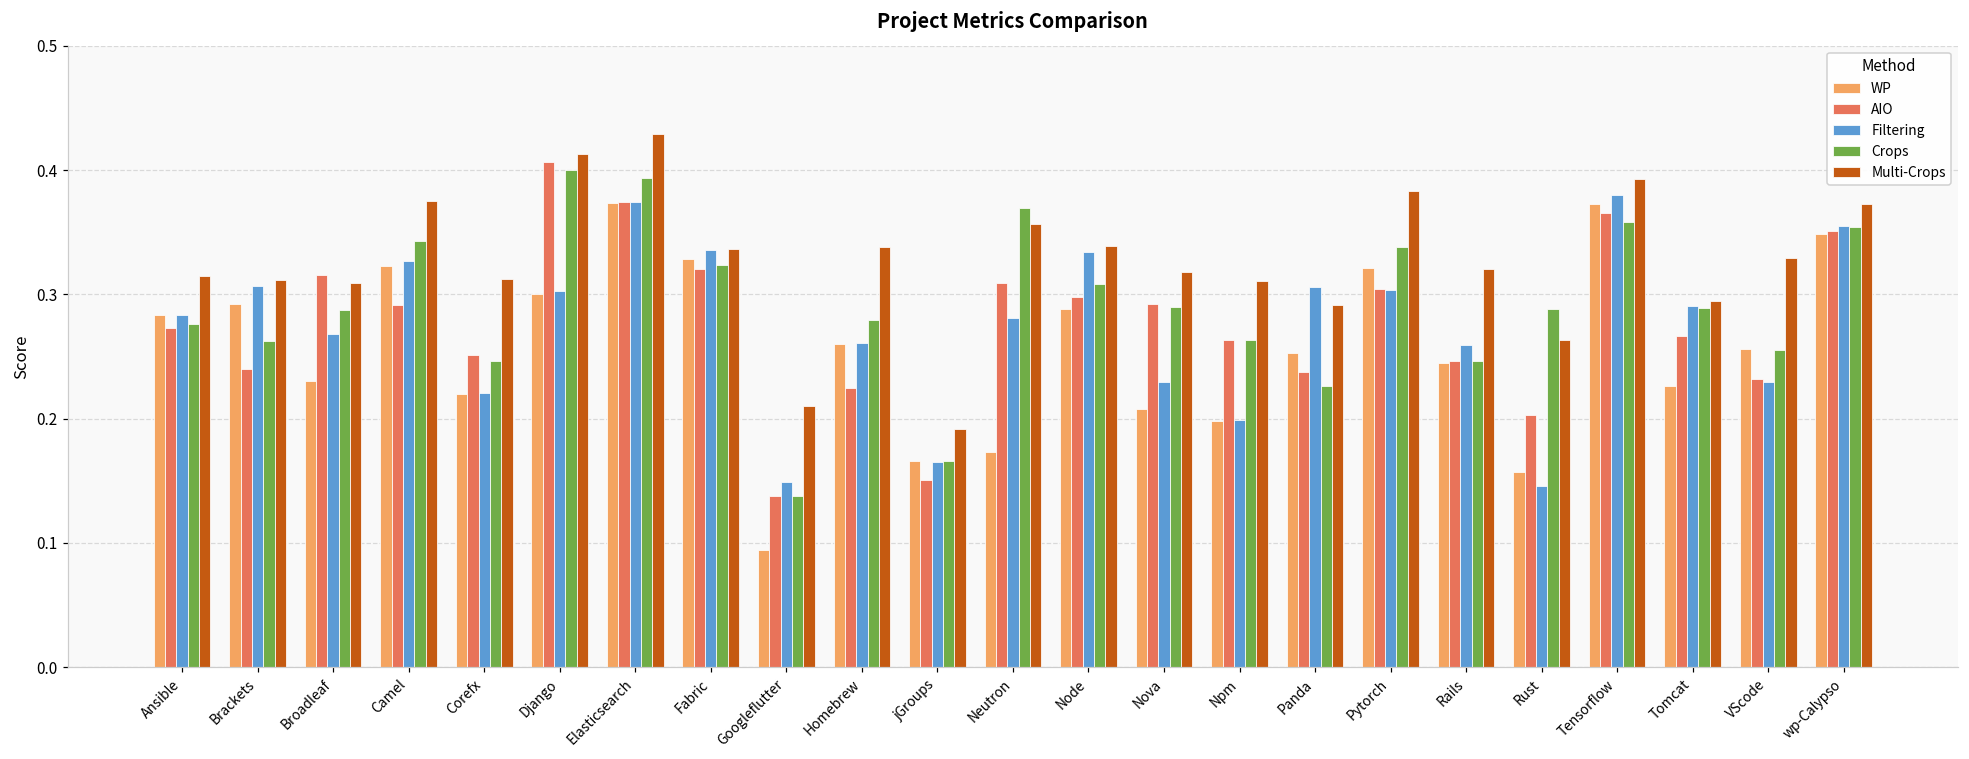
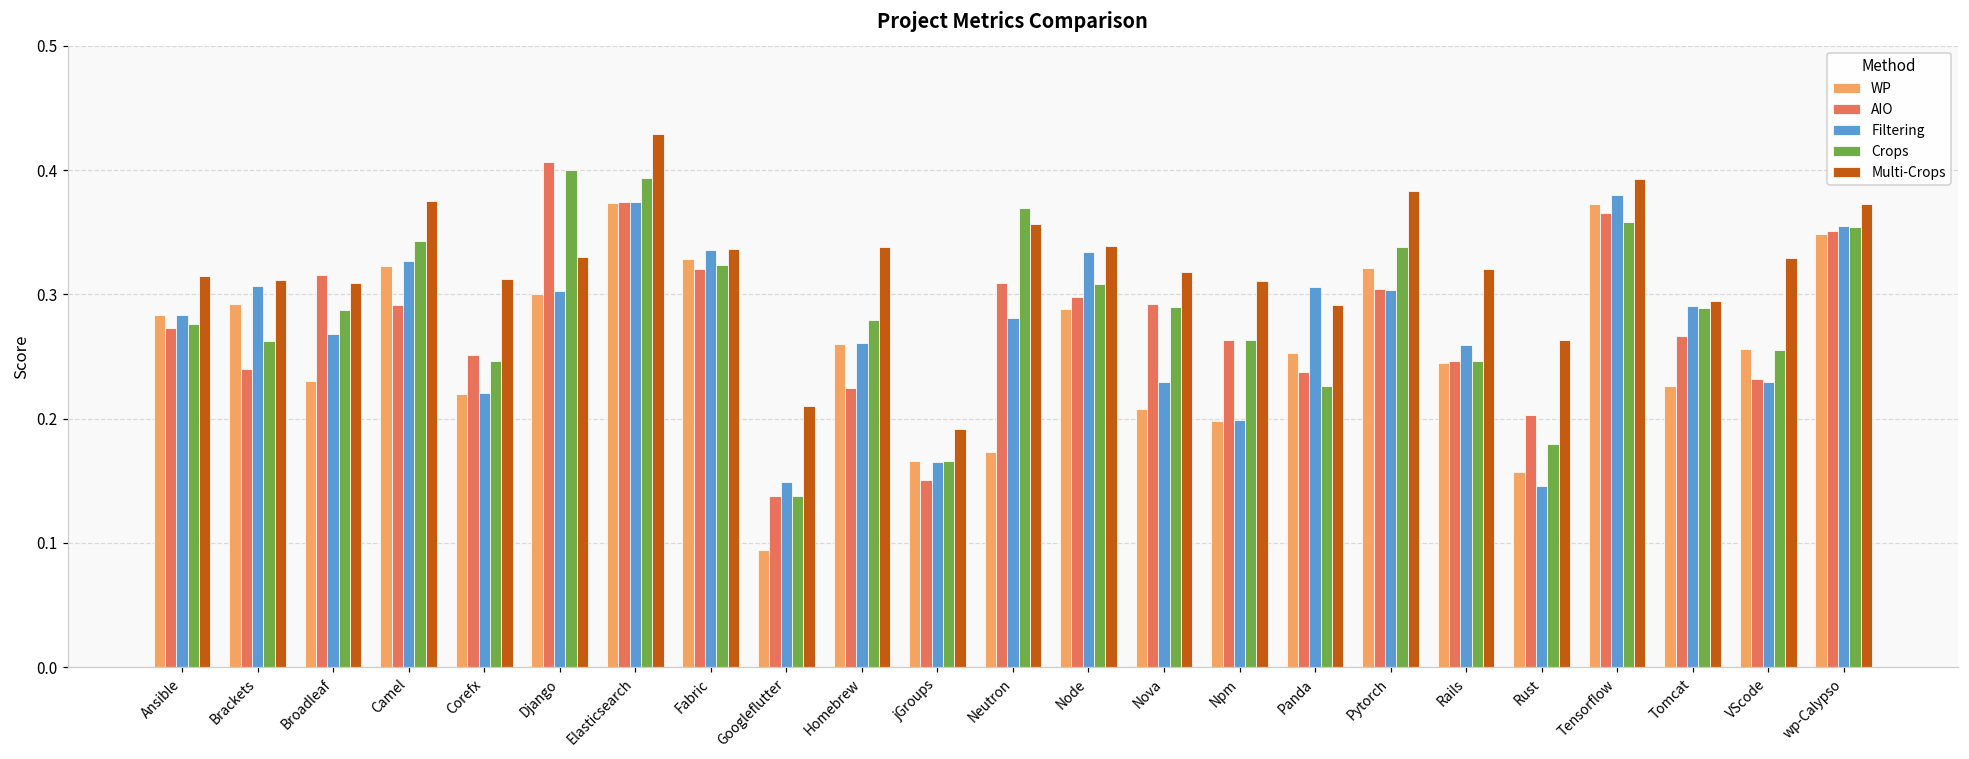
Multi-Crops, Django: 0.413 -> 0.330
Crops, Rust: 0.288 -> 0.179
